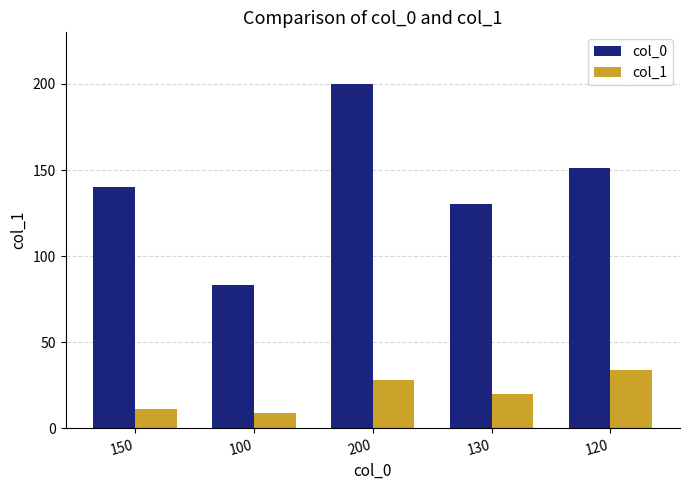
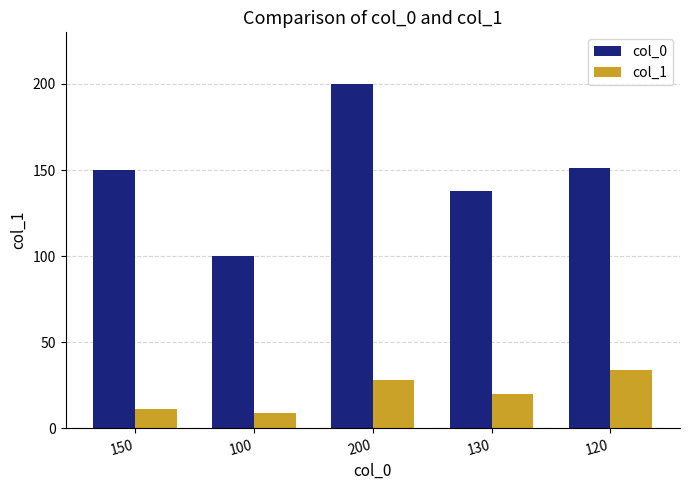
col_0, 150: 140 -> 150
col_0, 100: 83 -> 100
col_0, 130: 130 -> 138
